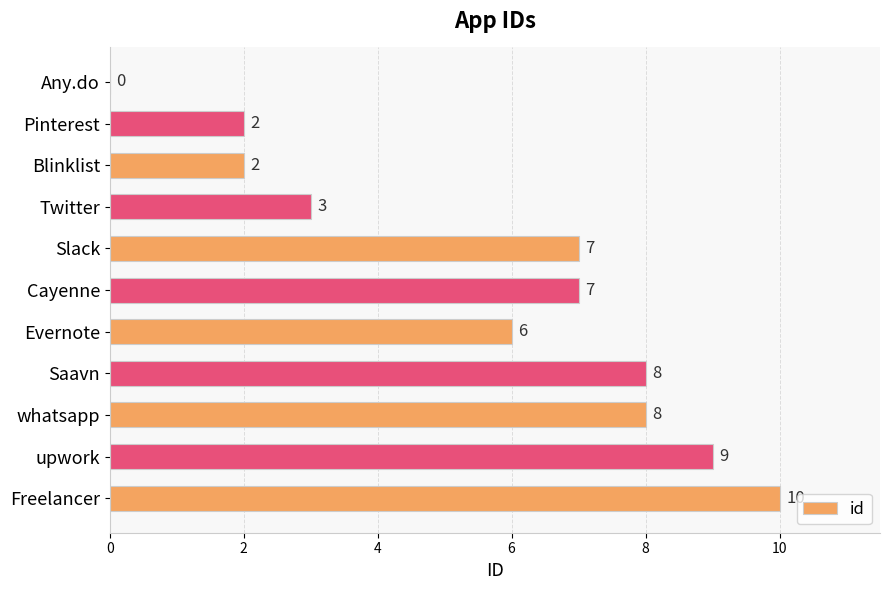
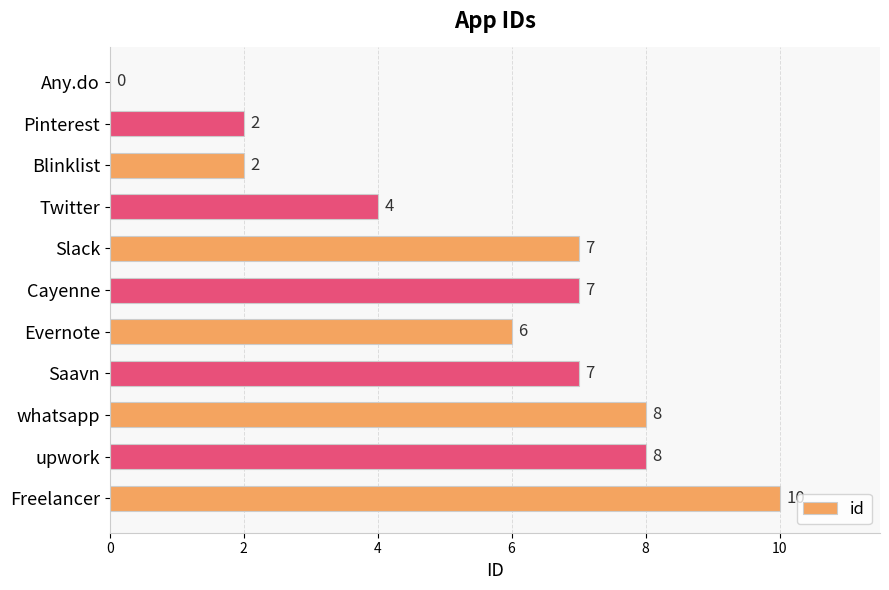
Twitter: 3 -> 4
Saavn: 8 -> 7
upwork: 9 -> 8
